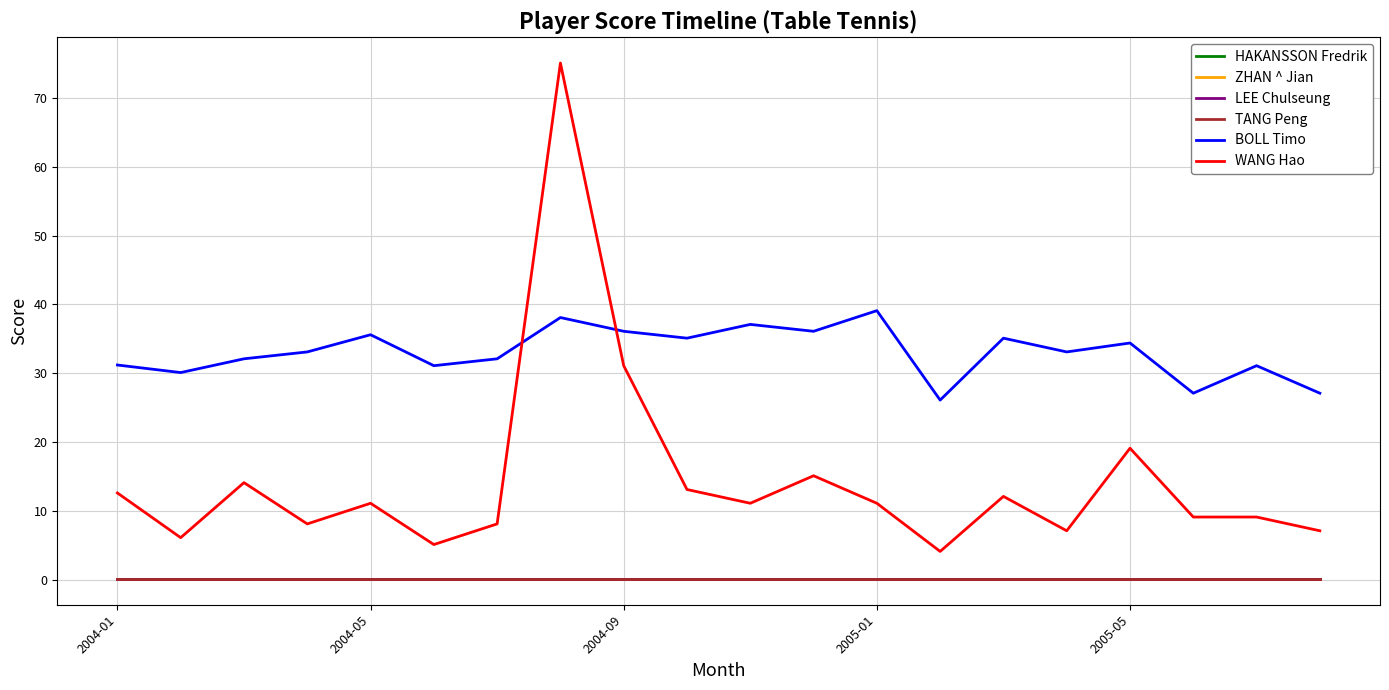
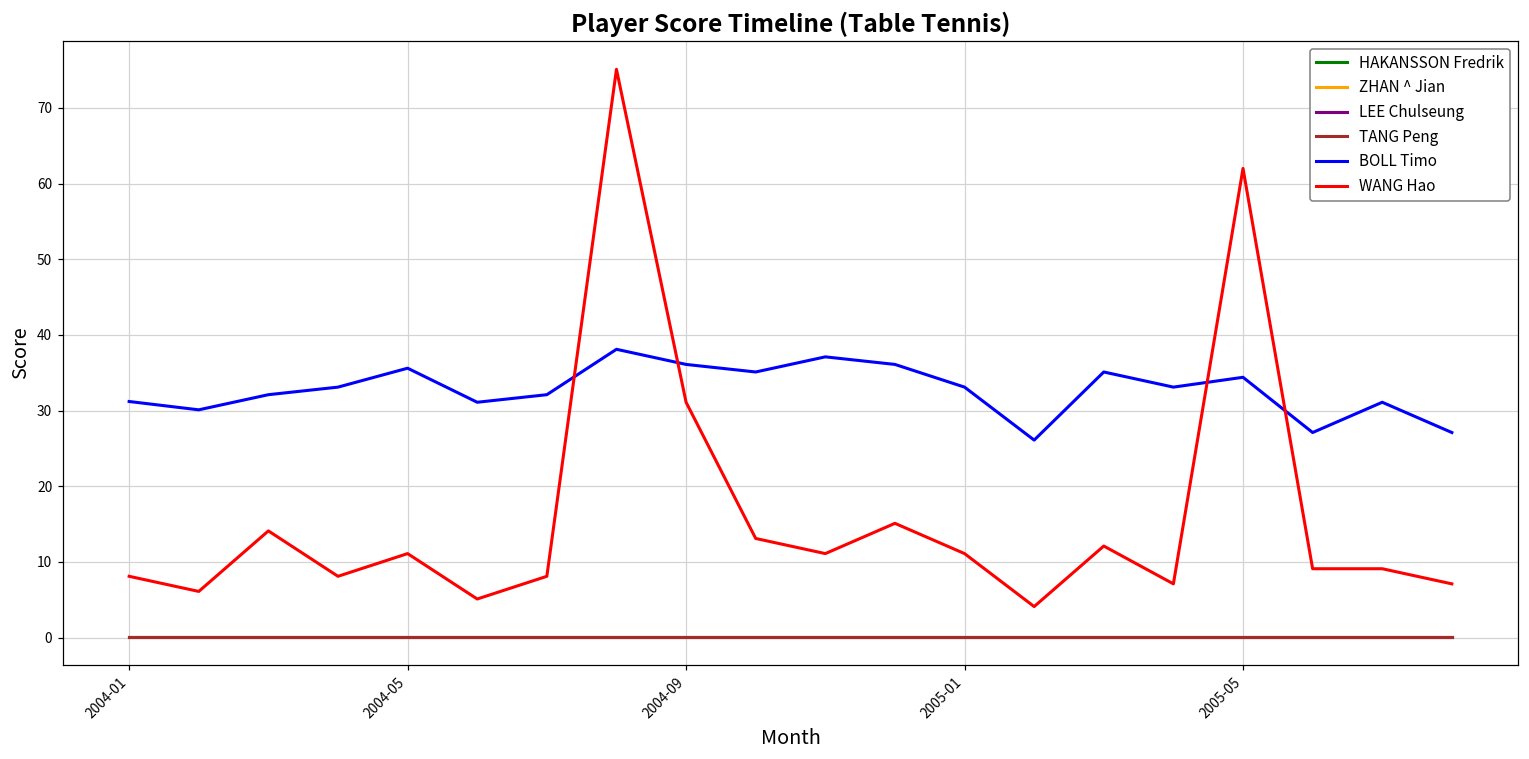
WANG Hao, 2004-01: 13 -> 8
BOLL Timo, 2005-01: 39 -> 33
WANG Hao, 2005-05: 19 -> 62
